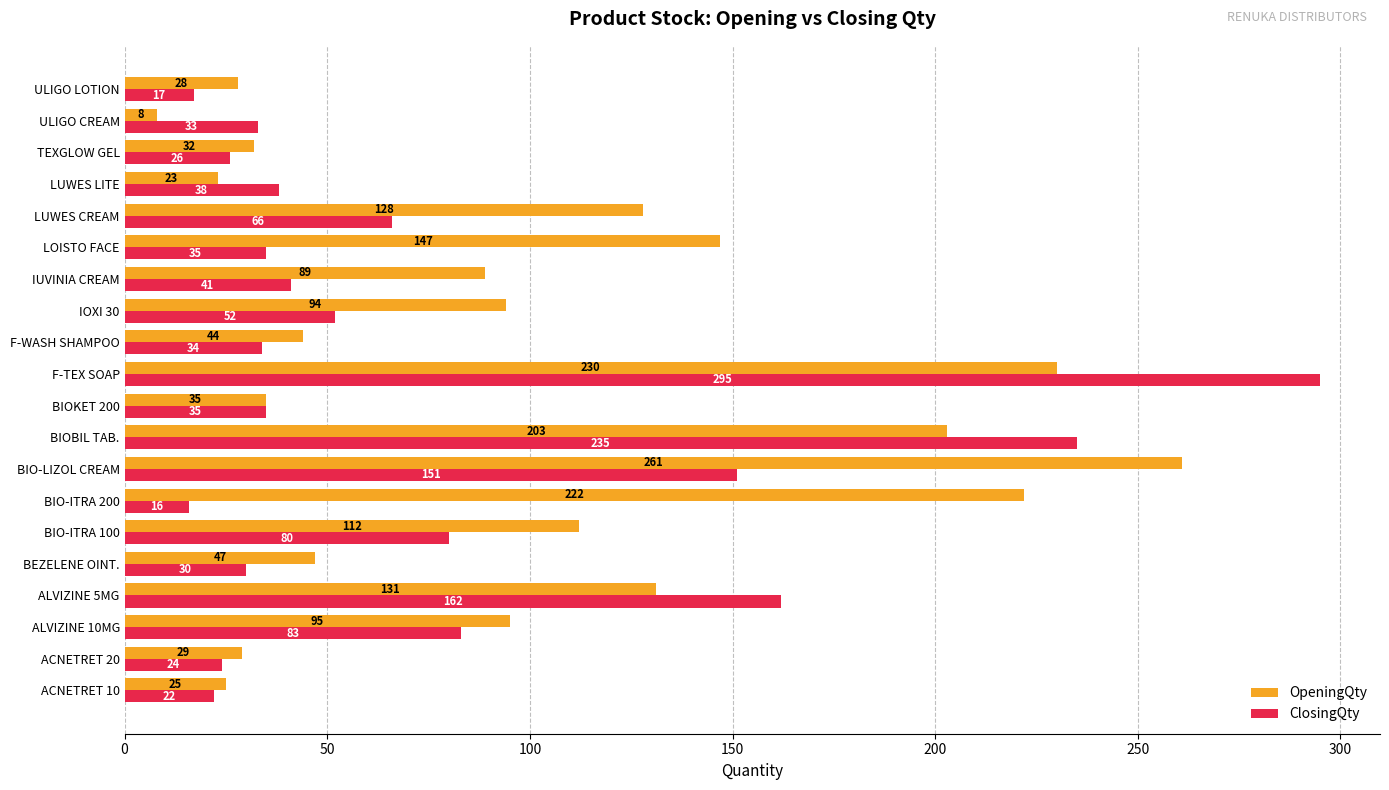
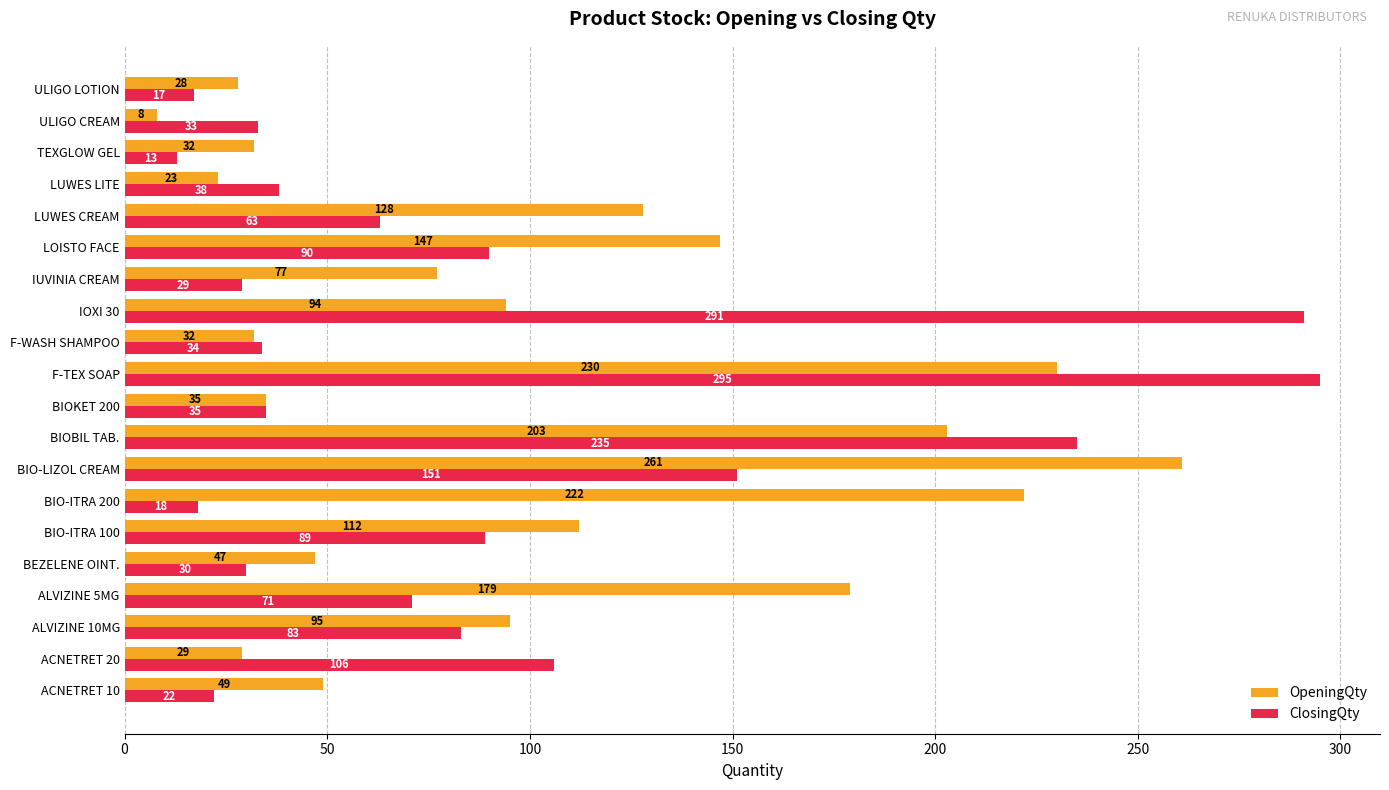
ClosingQty, TEXGLOW GEL: 26 -> 13
ClosingQty, LUWES CREAM: 66 -> 63
ClosingQty, LOISTO FACE: 35 -> 90
OpeningQty, IUVINIA CREAM: 89 -> 77
ClosingQty, IUVINIA CREAM: 41 -> 29
ClosingQty, IOXI 30: 52 -> 291
OpeningQty, F-WASH SHAMPOO: 44 -> 32
ClosingQty, BIO-ITRA 200: 16 -> 18
ClosingQty, BIO-ITRA 100: 80 -> 89
OpeningQty, ALVIZINE 5MG: 131 -> 179
ClosingQty, ALVIZINE 5MG: 162 -> 71
ClosingQty, ACNETRET 20: 24 -> 106
OpeningQty, ACNETRET 10: 25 -> 49
